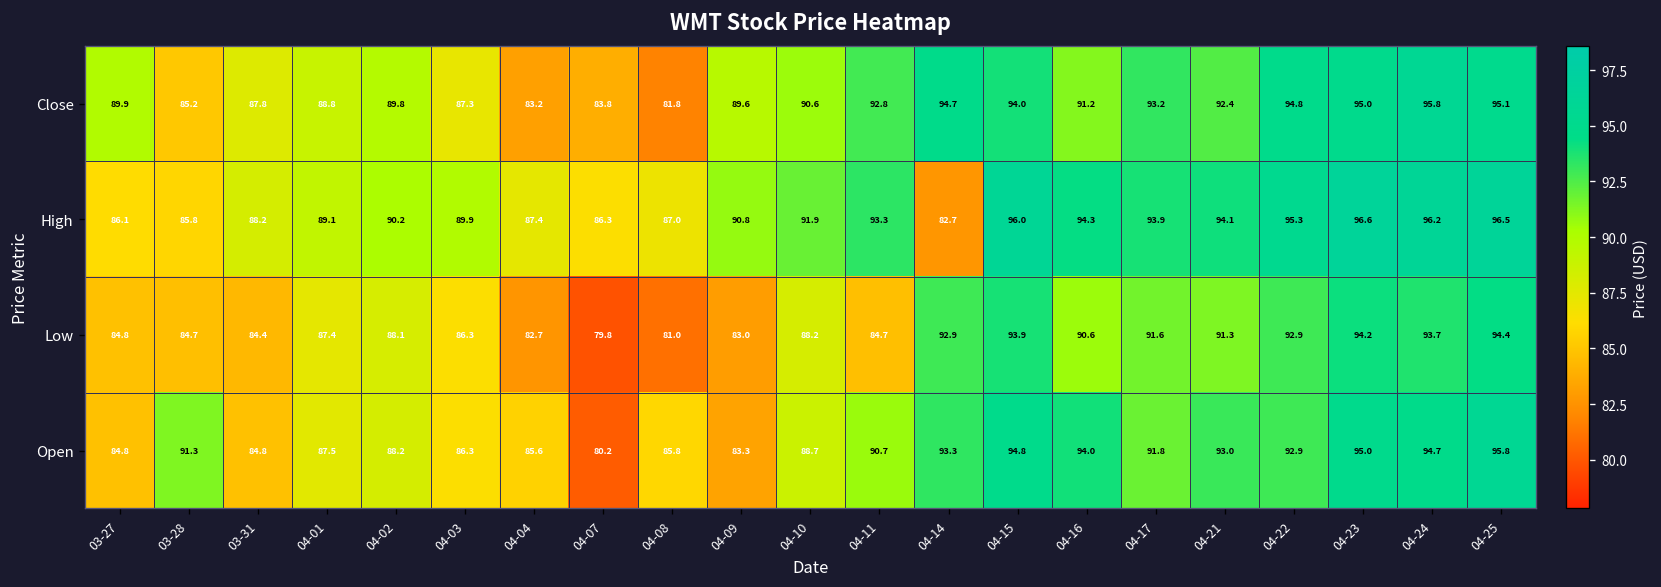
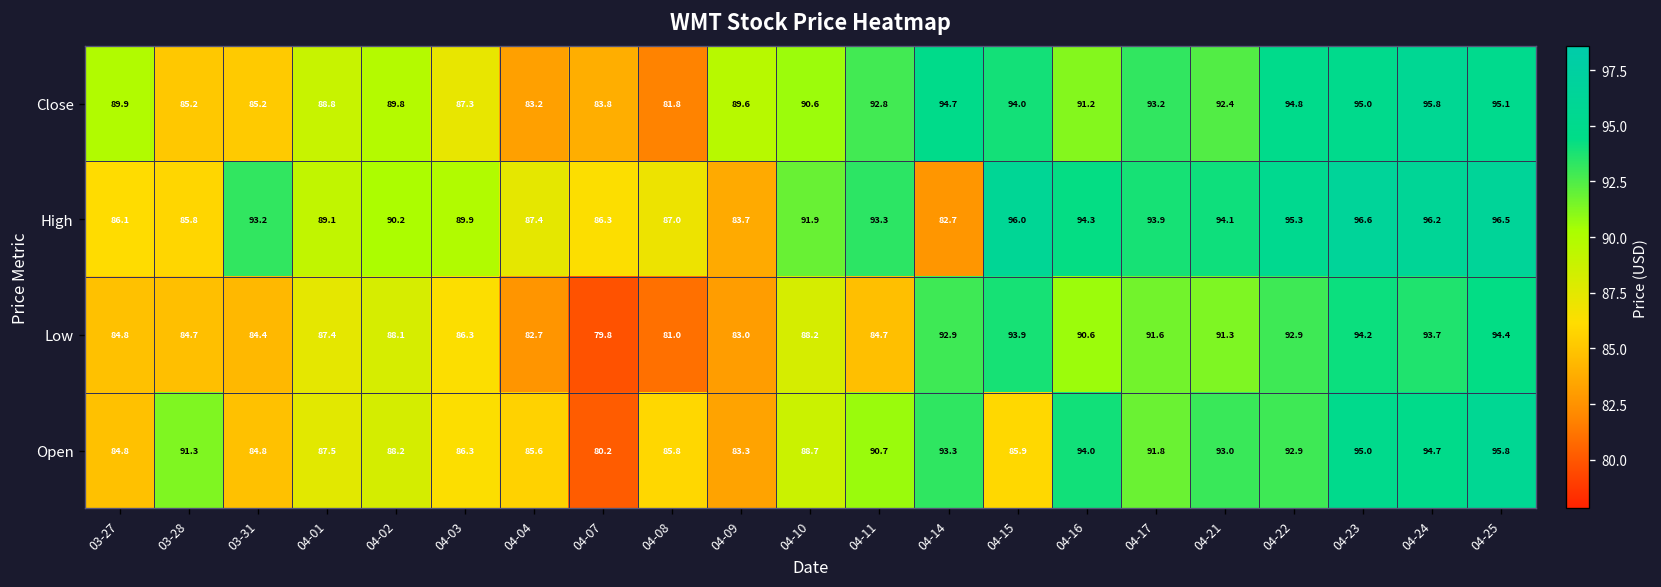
Close, 03-31: 87.8 -> 85.2
High, 03-31: 88.2 -> 93.2
High, 04-09: 90.8 -> 83.7
Open, 04-15: 94.8 -> 85.9
